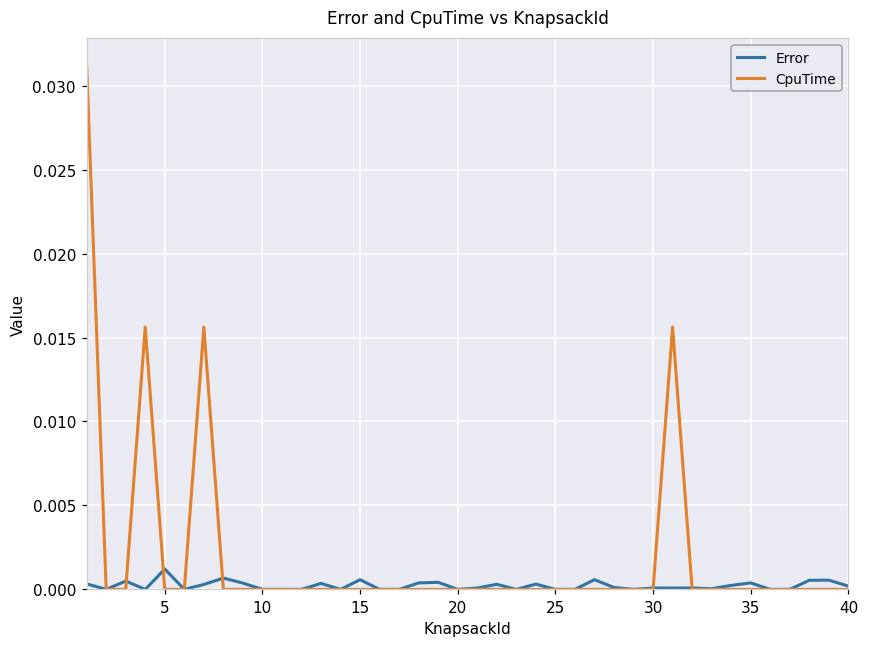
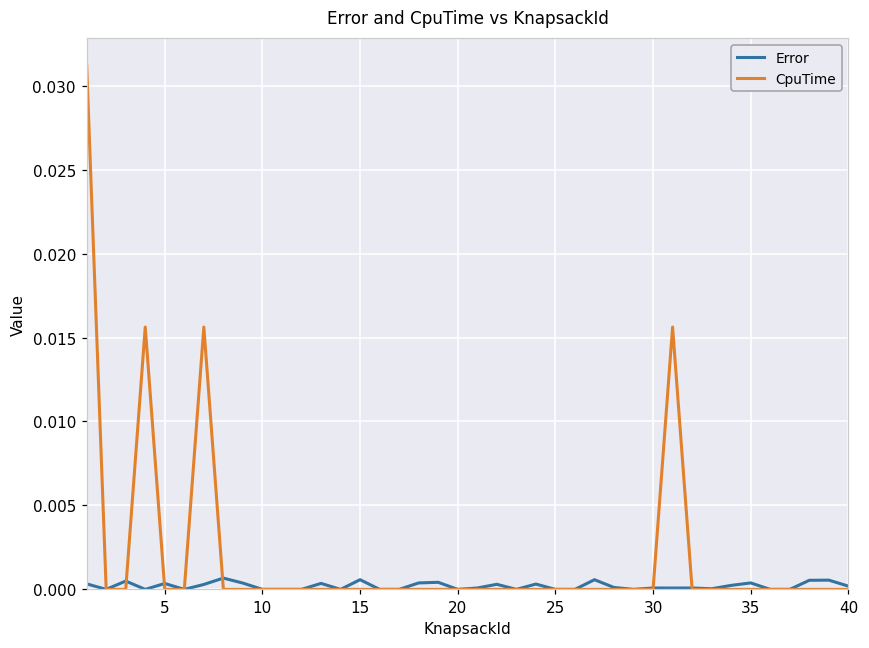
Error, 5: 0.0012 -> 0.0004
